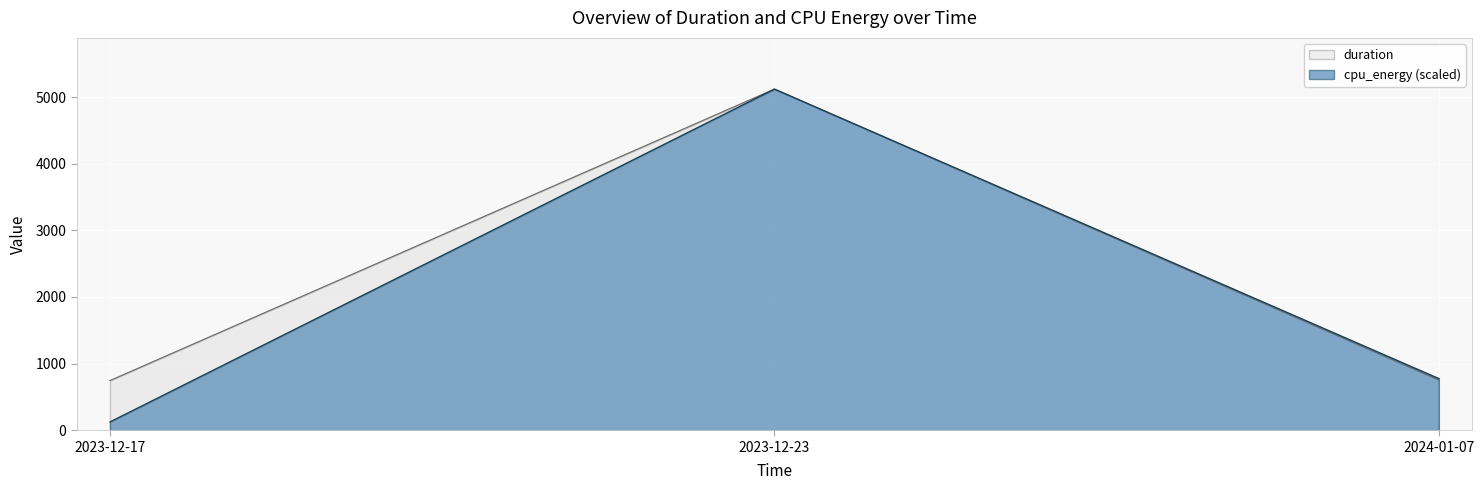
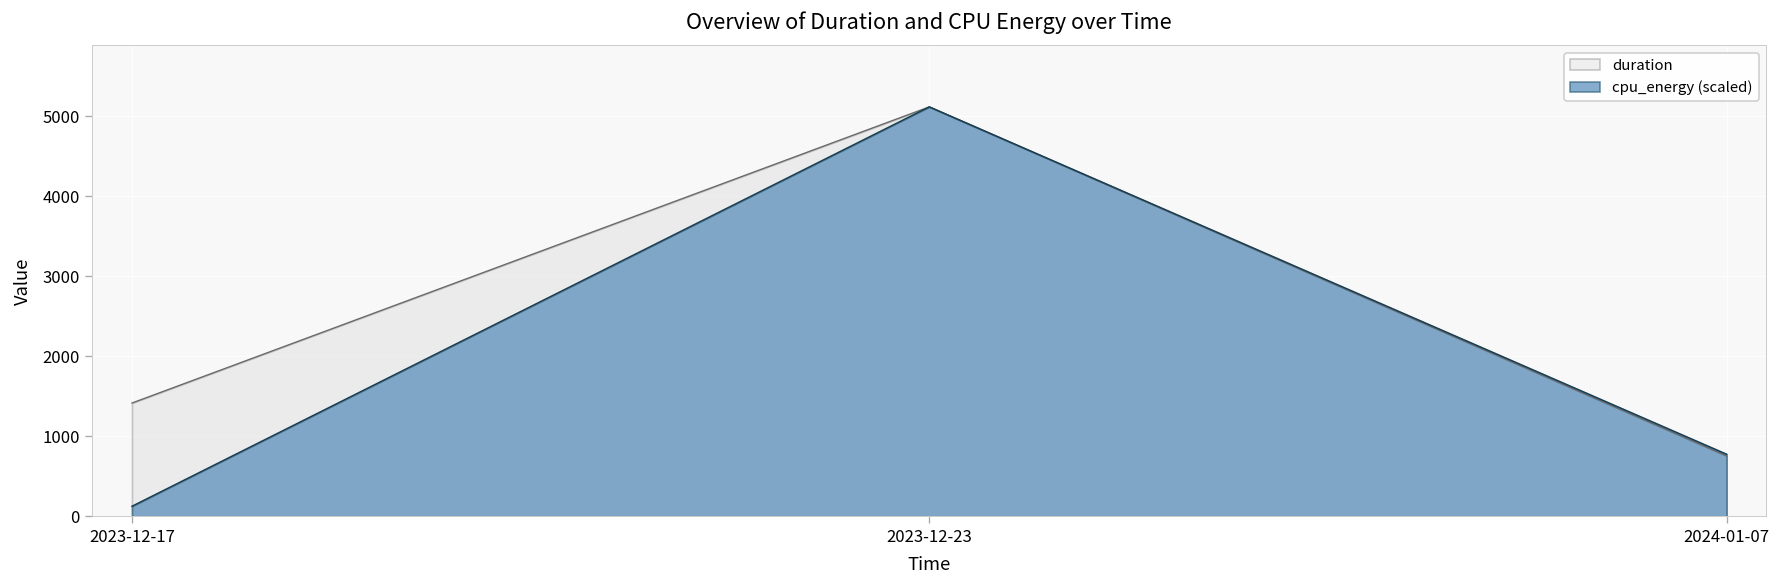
duration, 2023-12-17: 700 -> 1400
